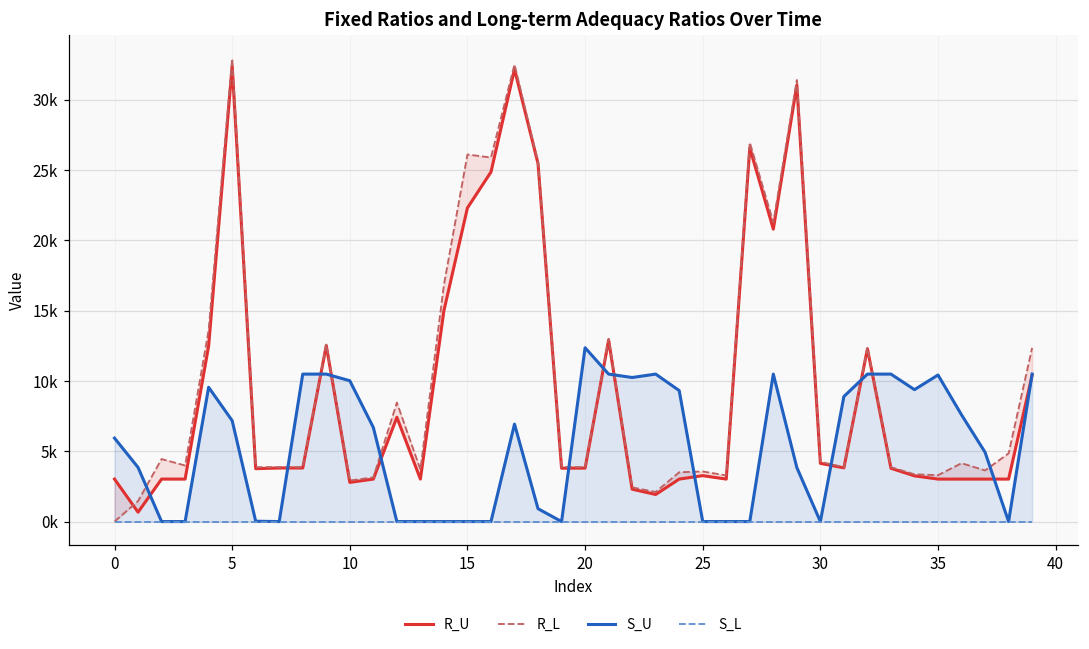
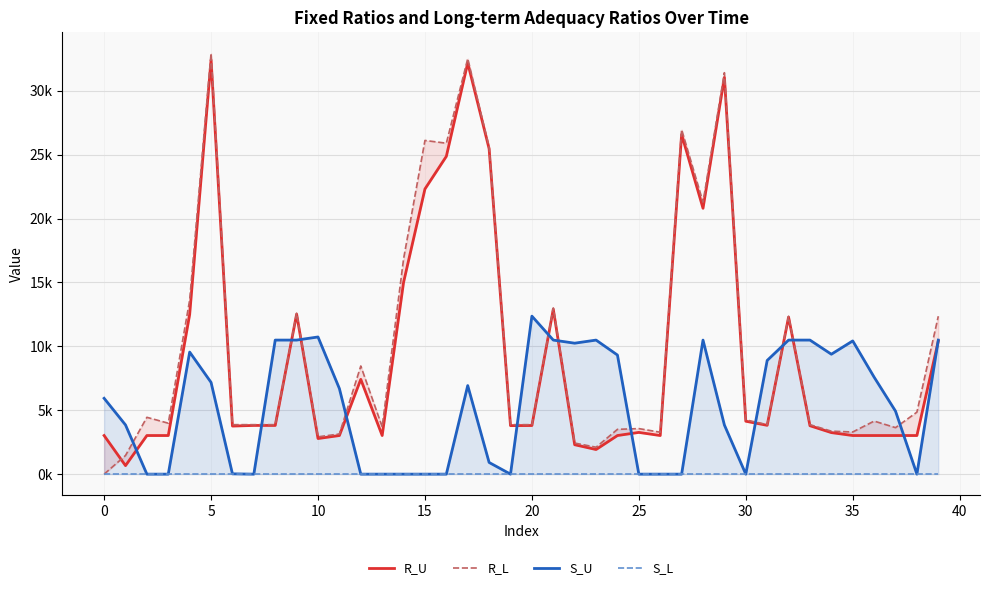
S_U, 10: 10000 -> 10700
